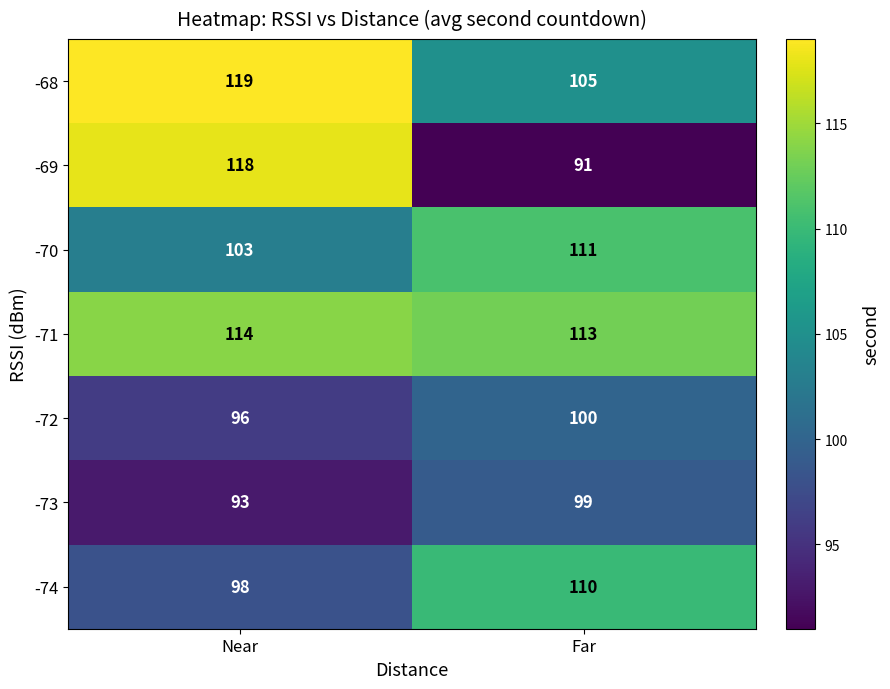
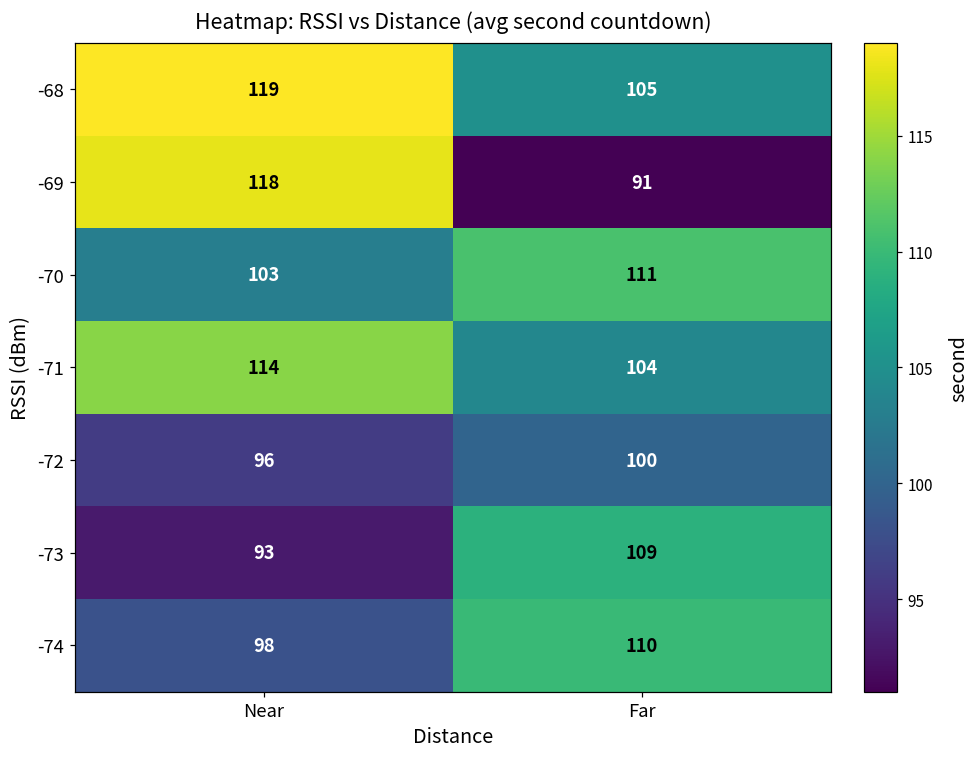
-71, Far: 113 -> 104
-73, Far: 99 -> 109
